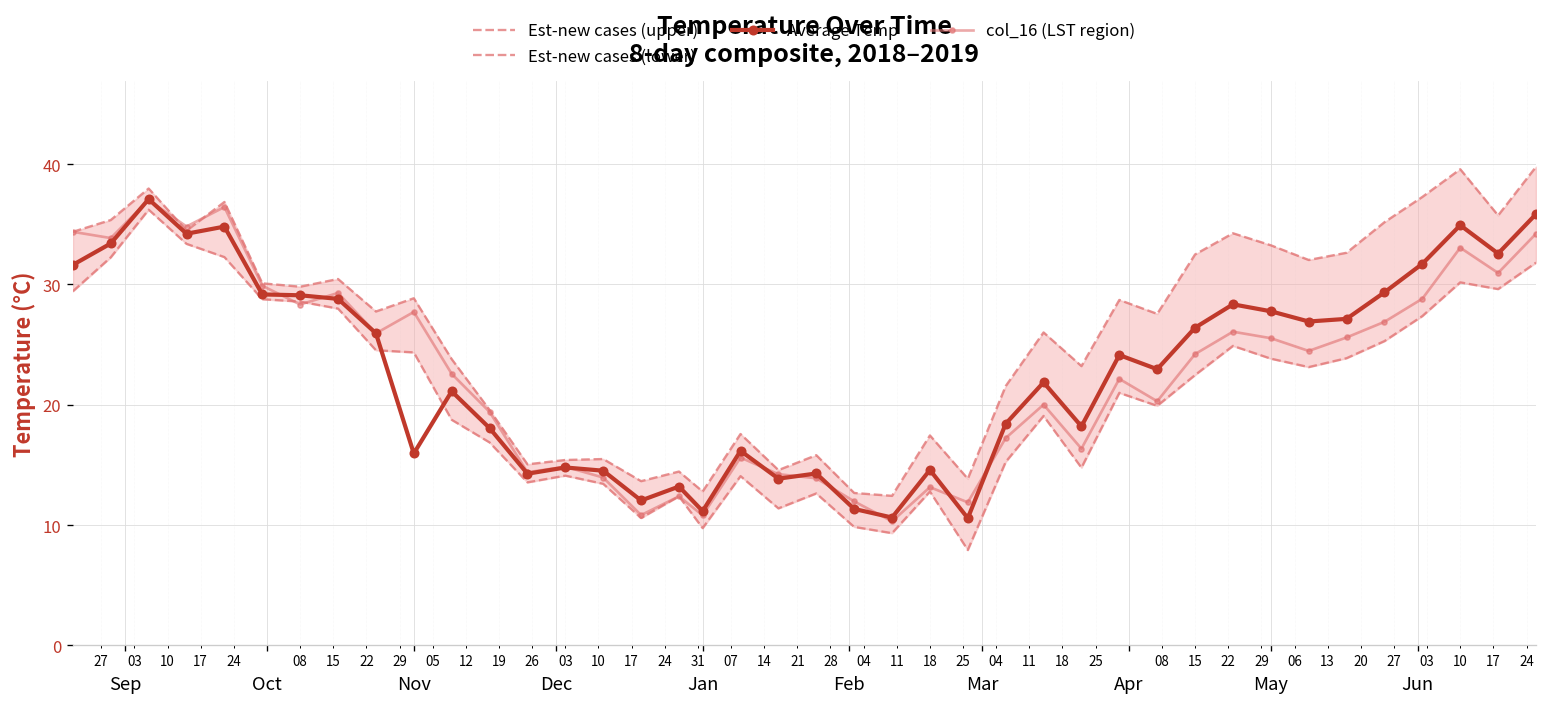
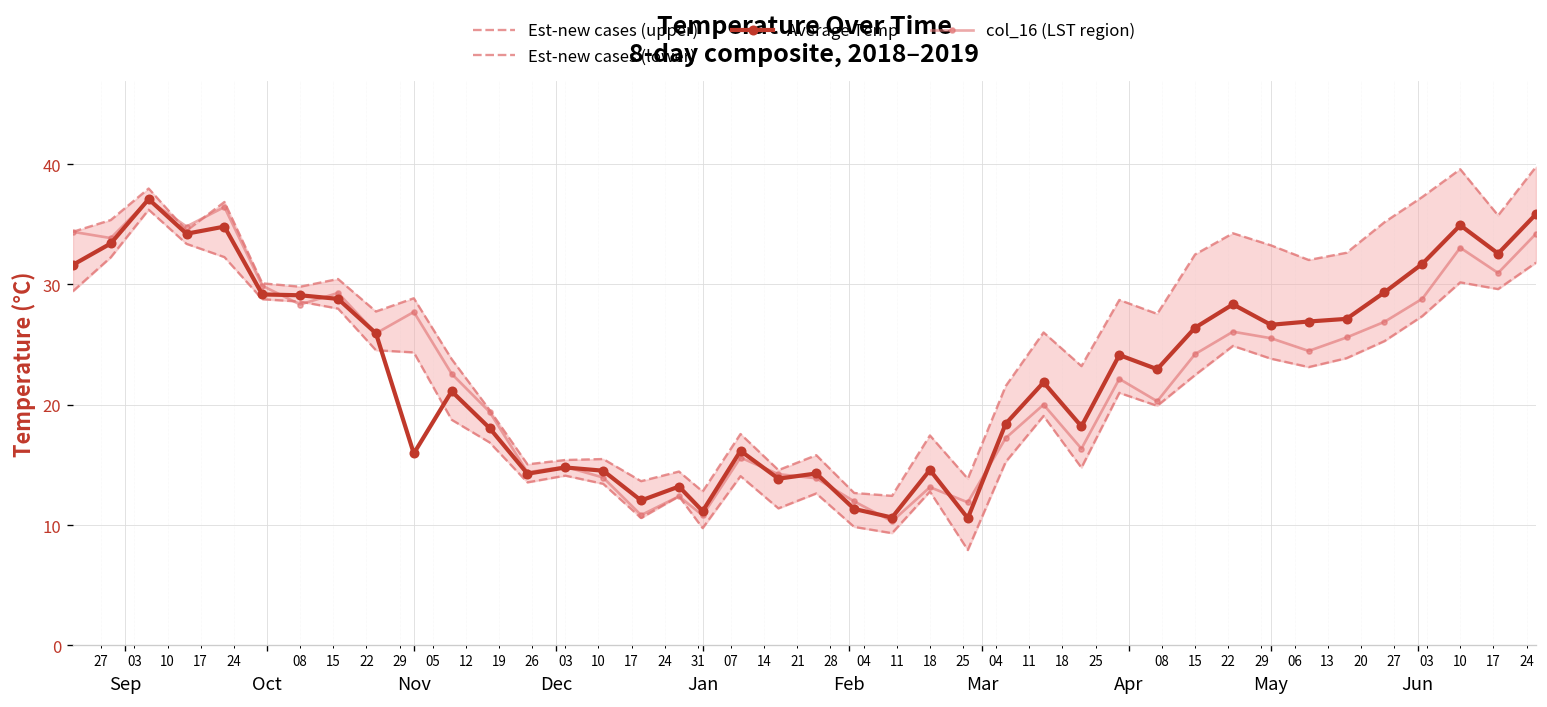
Average Temp, May: 27.8 -> 26.6
